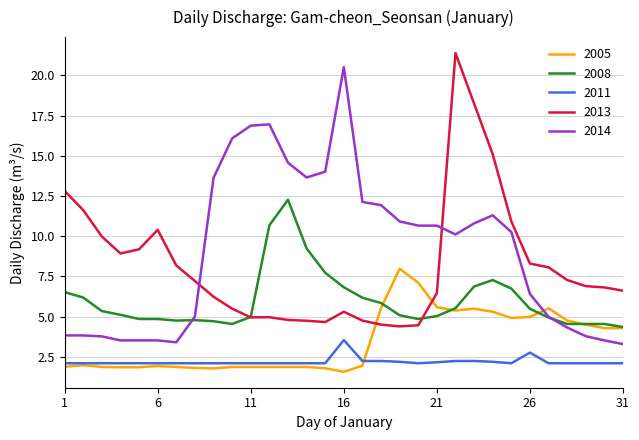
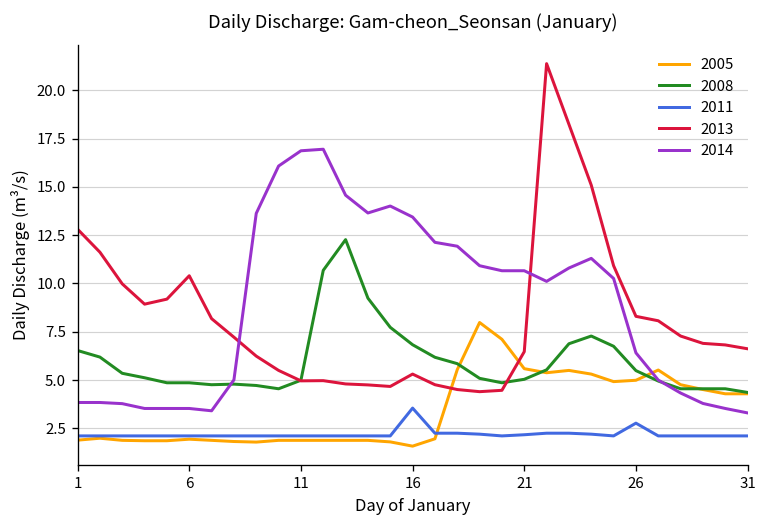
2014, 16: 20.5 -> 13.4
